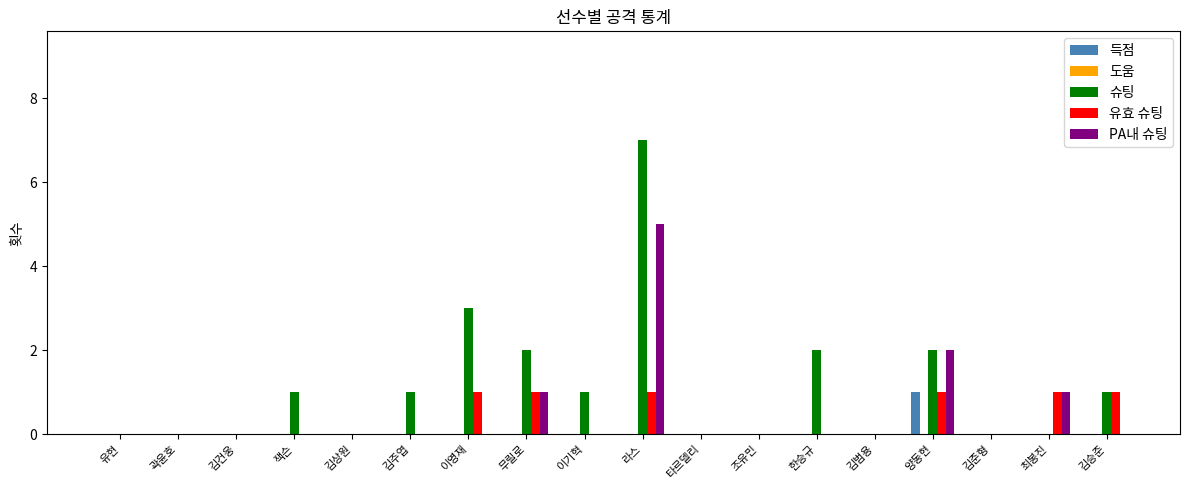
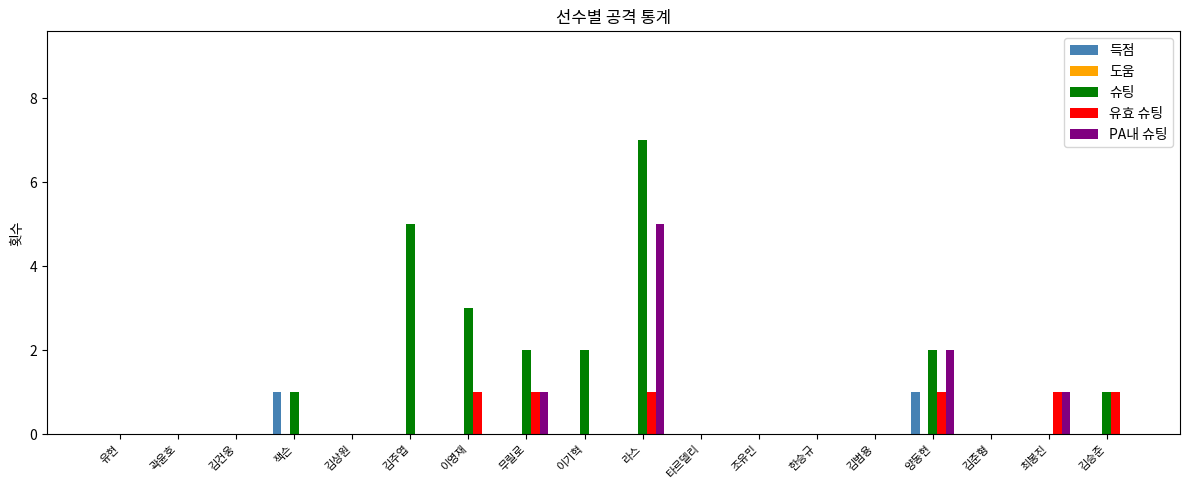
득점, 잭슨: 0 -> 1
슈팅, 김주엽: 1 -> 5
슈팅, 이기혁: 1 -> 2
슈팅, 한승규: 2 -> 0
